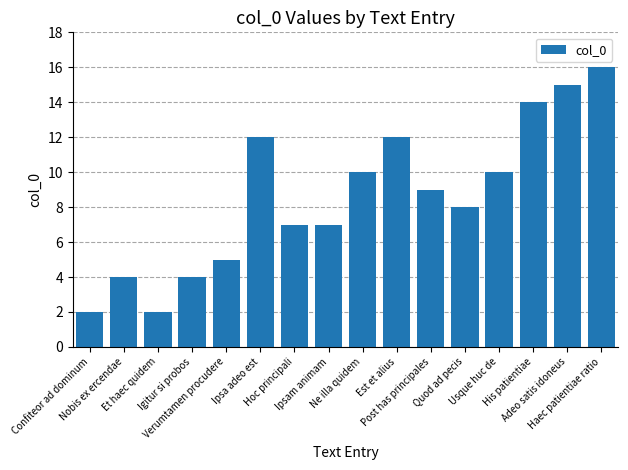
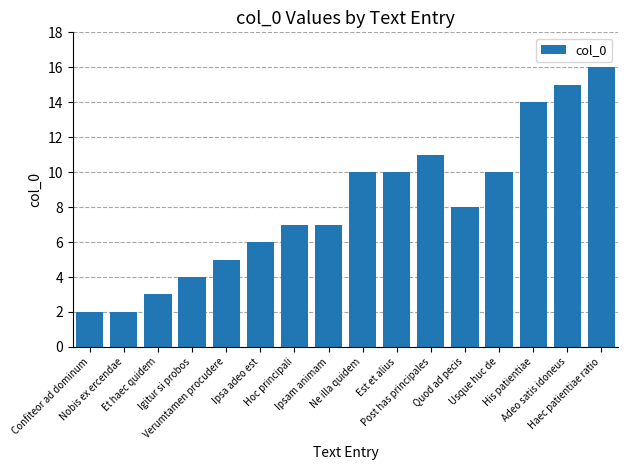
Nobis ex ercendae: 4 -> 2
Et haec quidem: 2 -> 3
Ipsa adeo est: 12 -> 6
Est et alius: 12 -> 10
Post has principales: 9 -> 11
